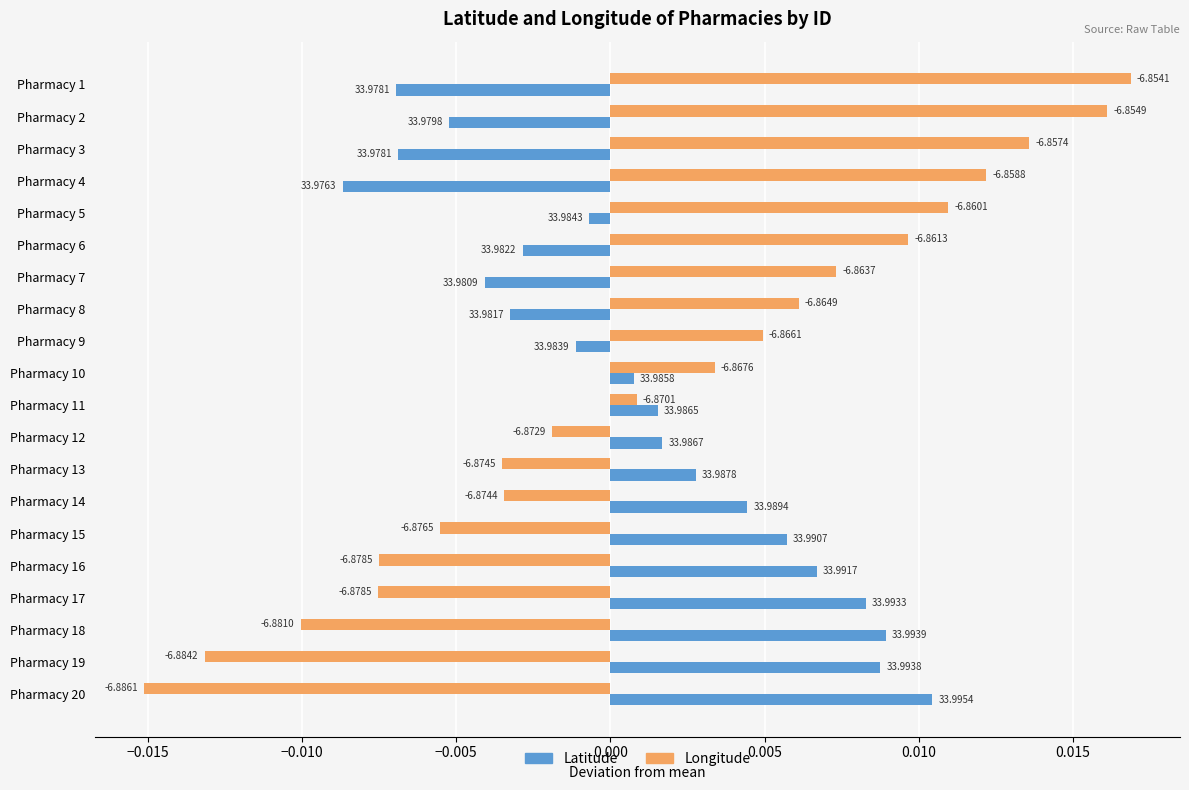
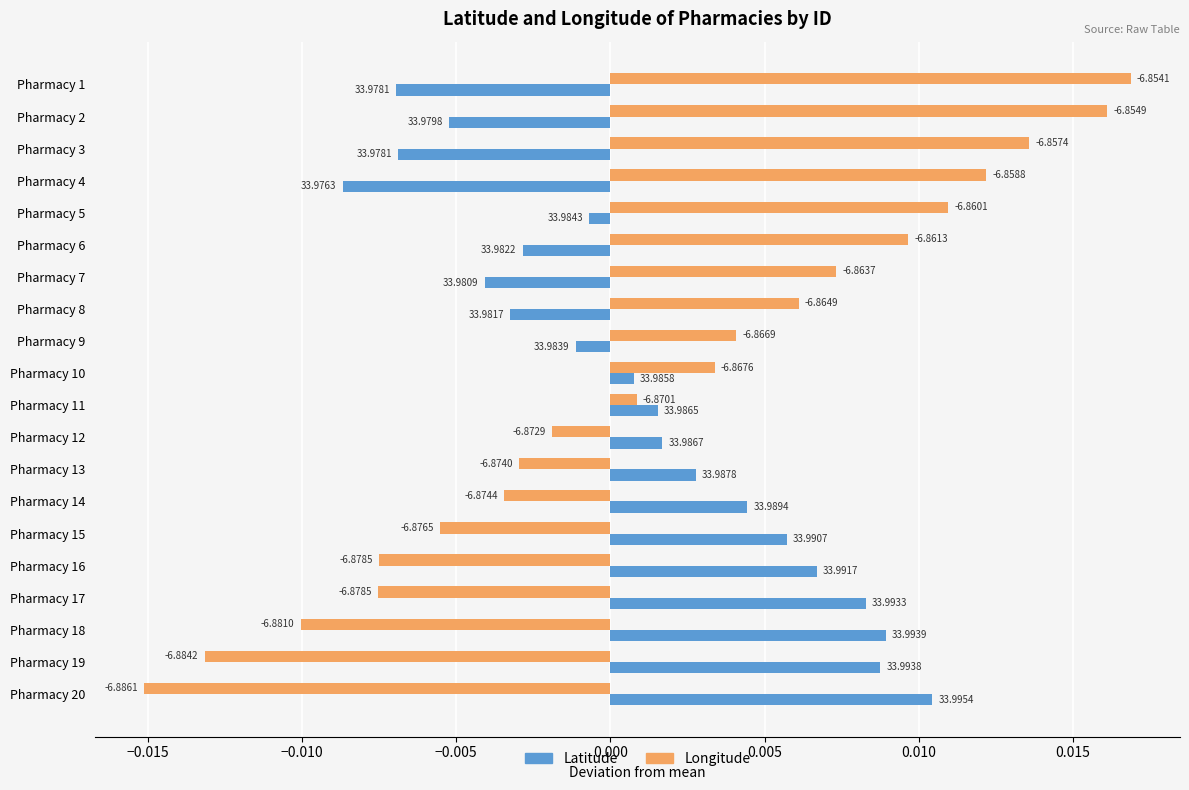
Longitude, Pharmacy 9: -6.8661 -> -6.8669
Longitude, Pharmacy 13: -6.8745 -> -6.8740
